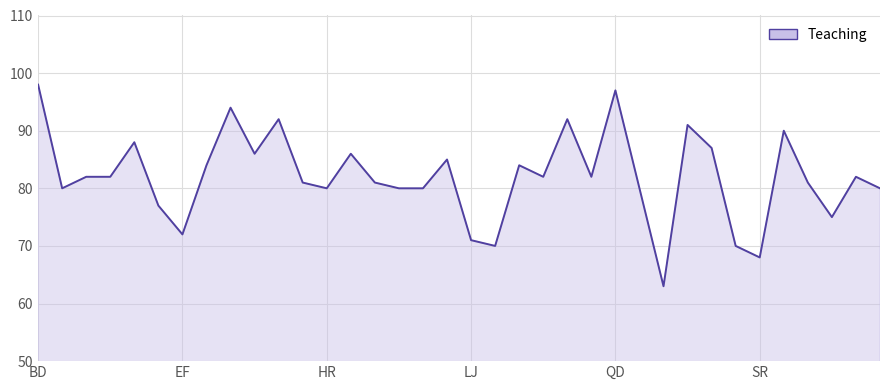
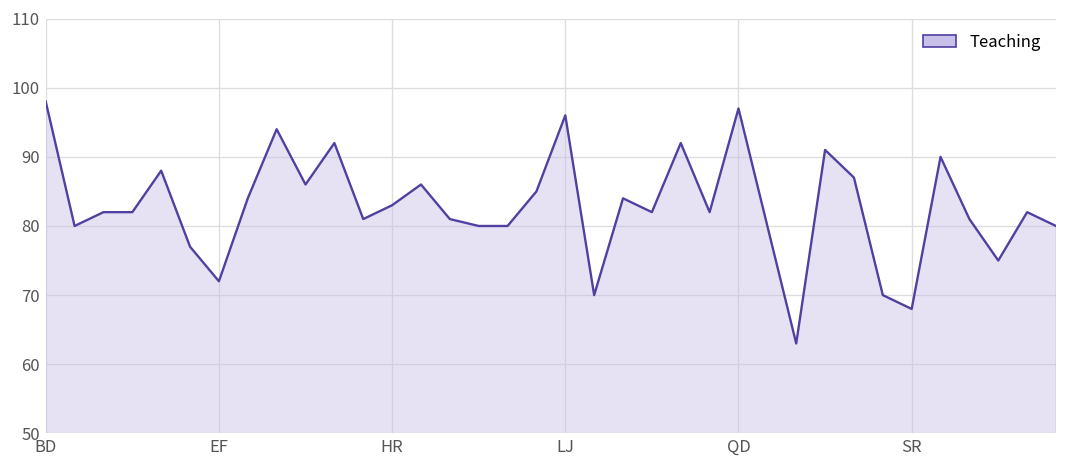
HR: 80 -> 83
LJ: 71 -> 96
